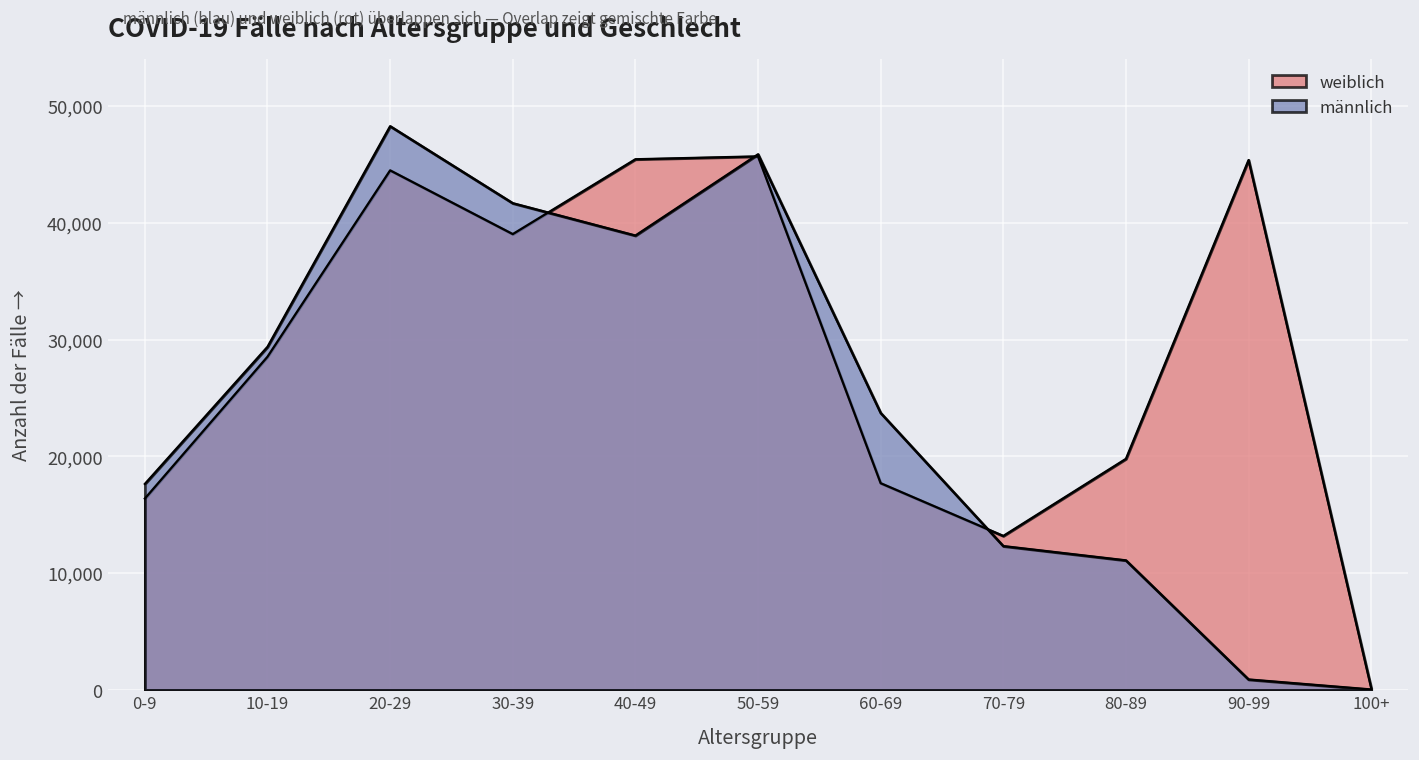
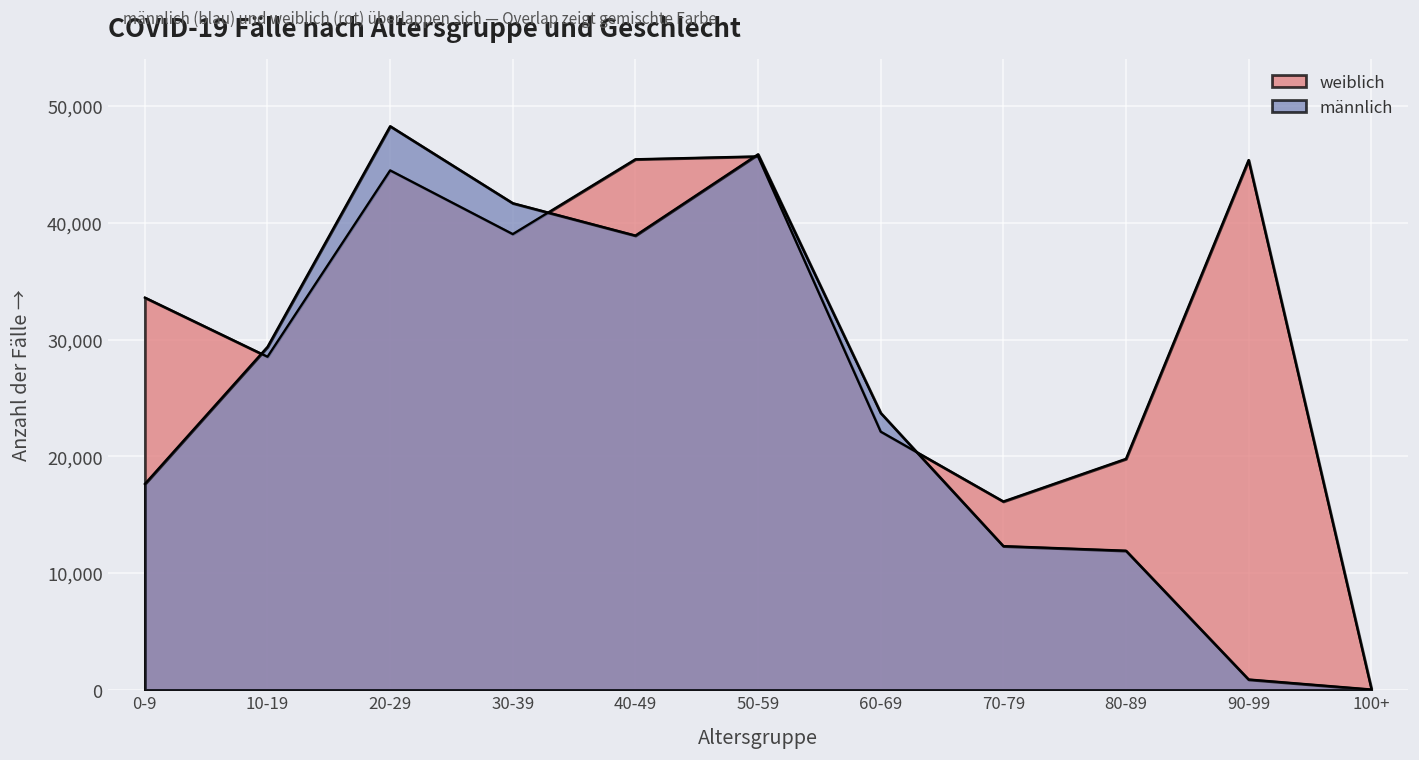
weiblich, 0-9: 16,400 -> 33,600
weiblich, 60-69: 17,700 -> 22,100
weiblich, 70-79: 13,200 -> 16,100
männlich, 80-89: 11,100 -> 11,900
